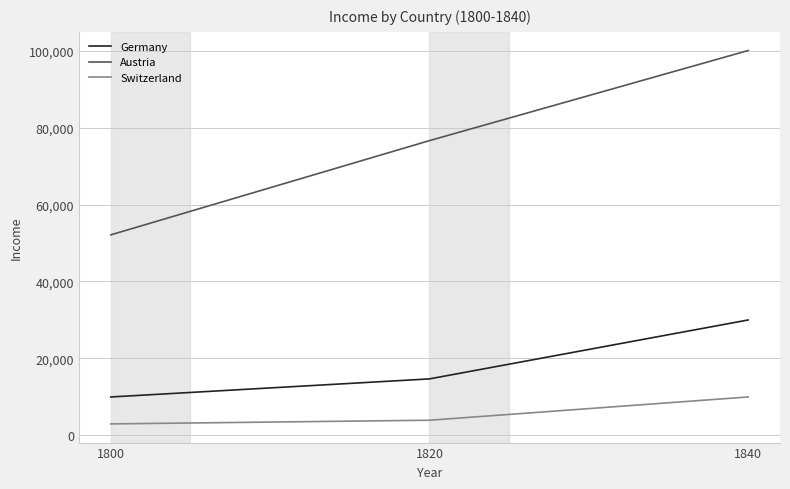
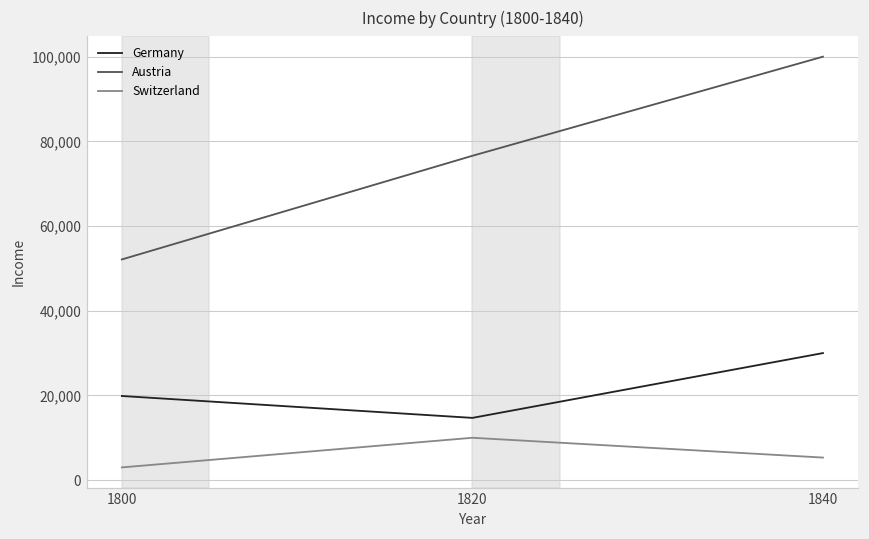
Germany, 1800: 10,000 -> 20,000
Switzerland, 1820: 4,000 -> 10,000
Switzerland, 1840: 10,000 -> 5,000
